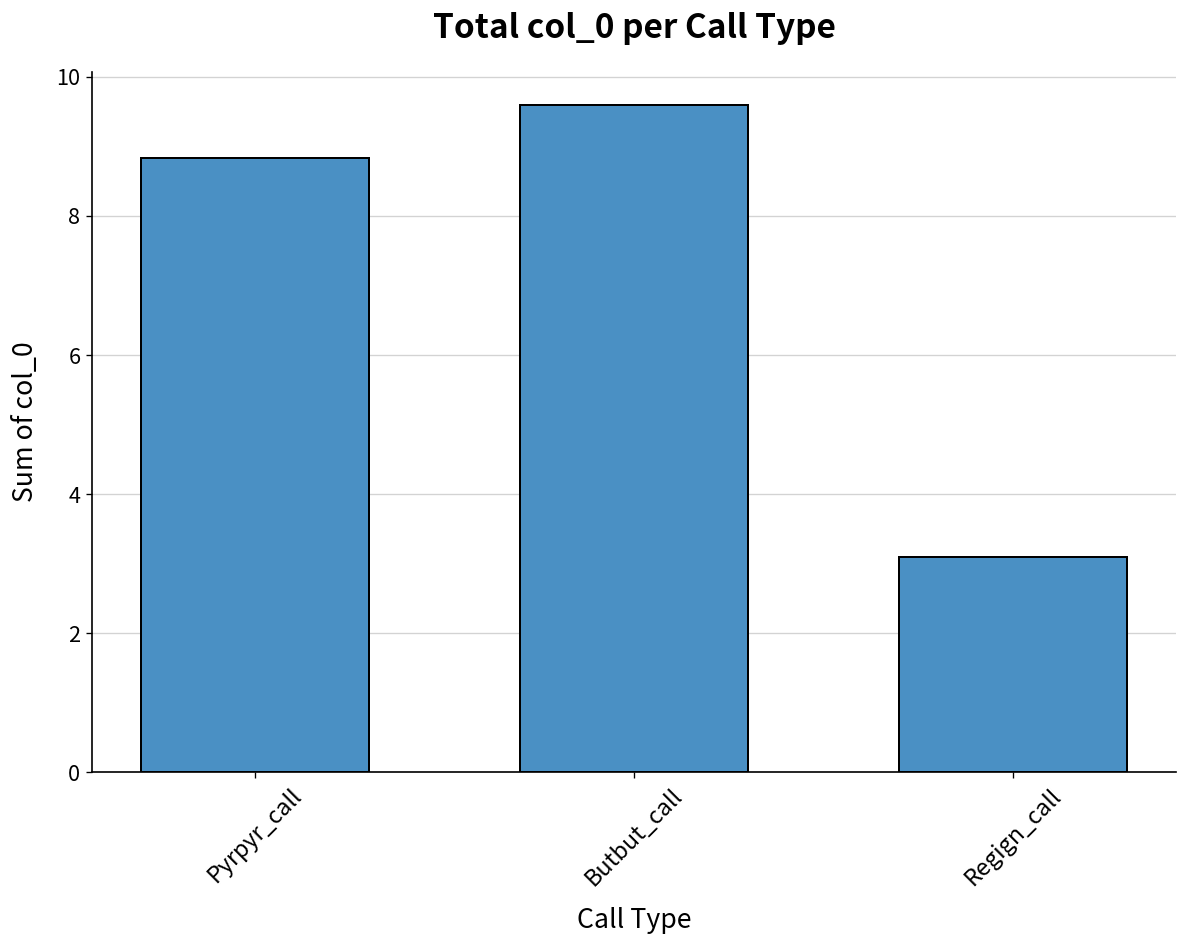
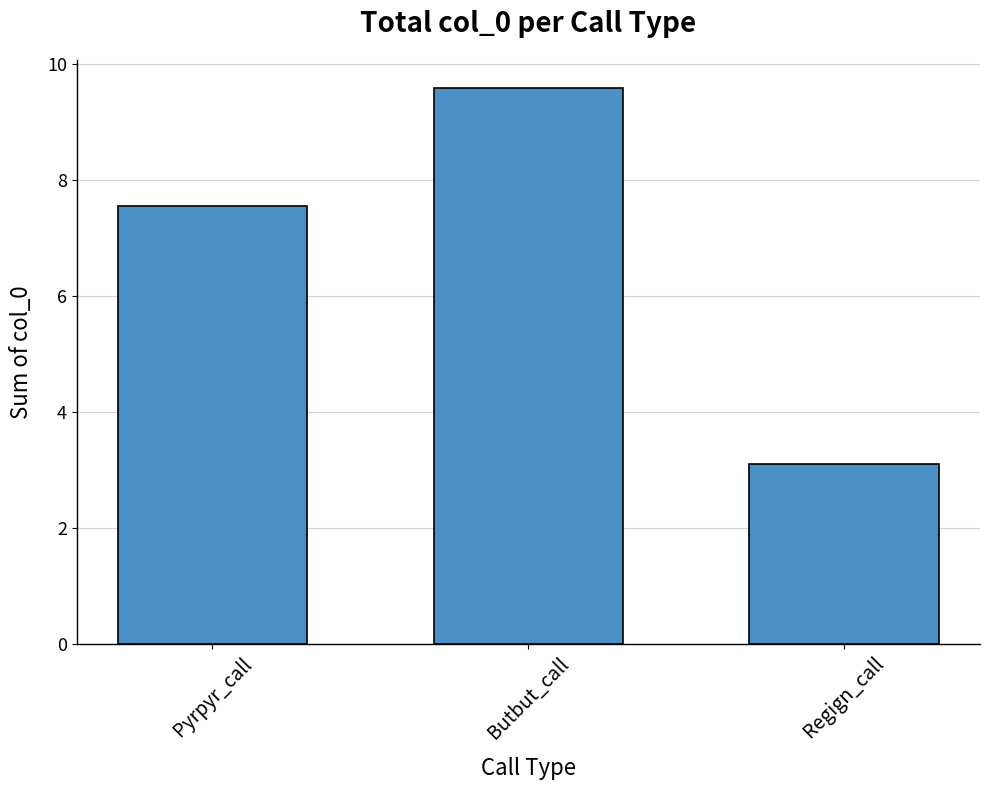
Pyrpyr_call: 8.8 -> 7.5
